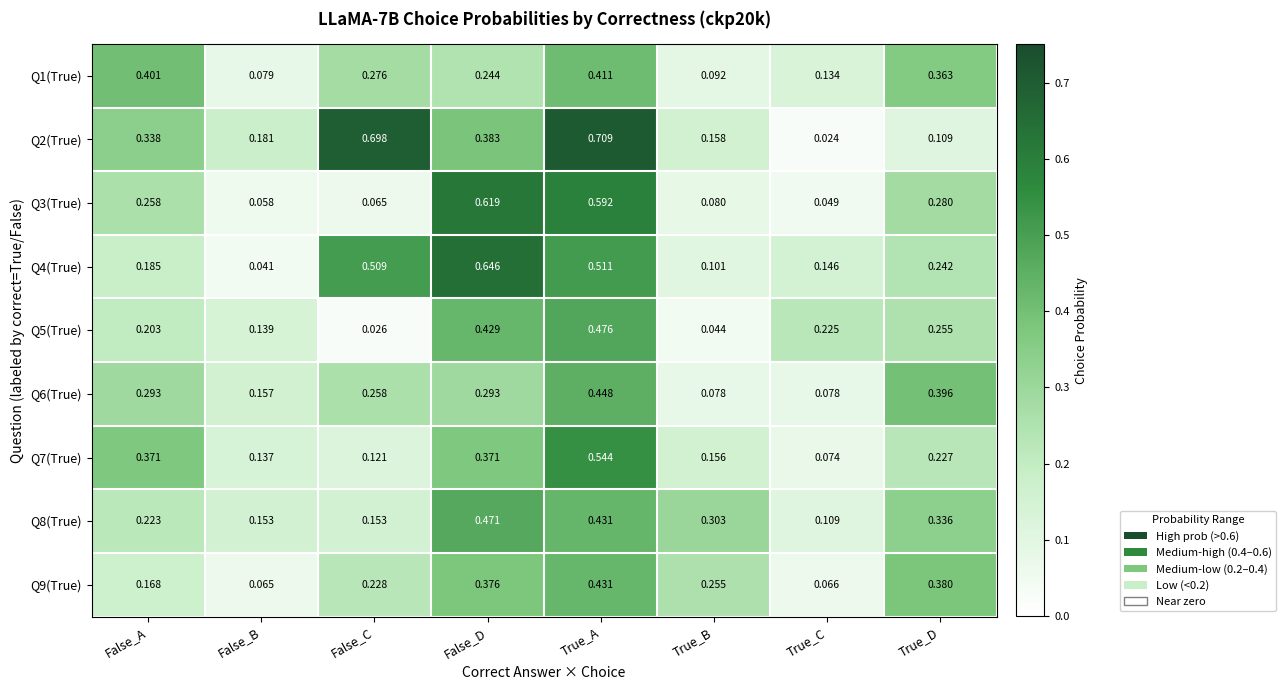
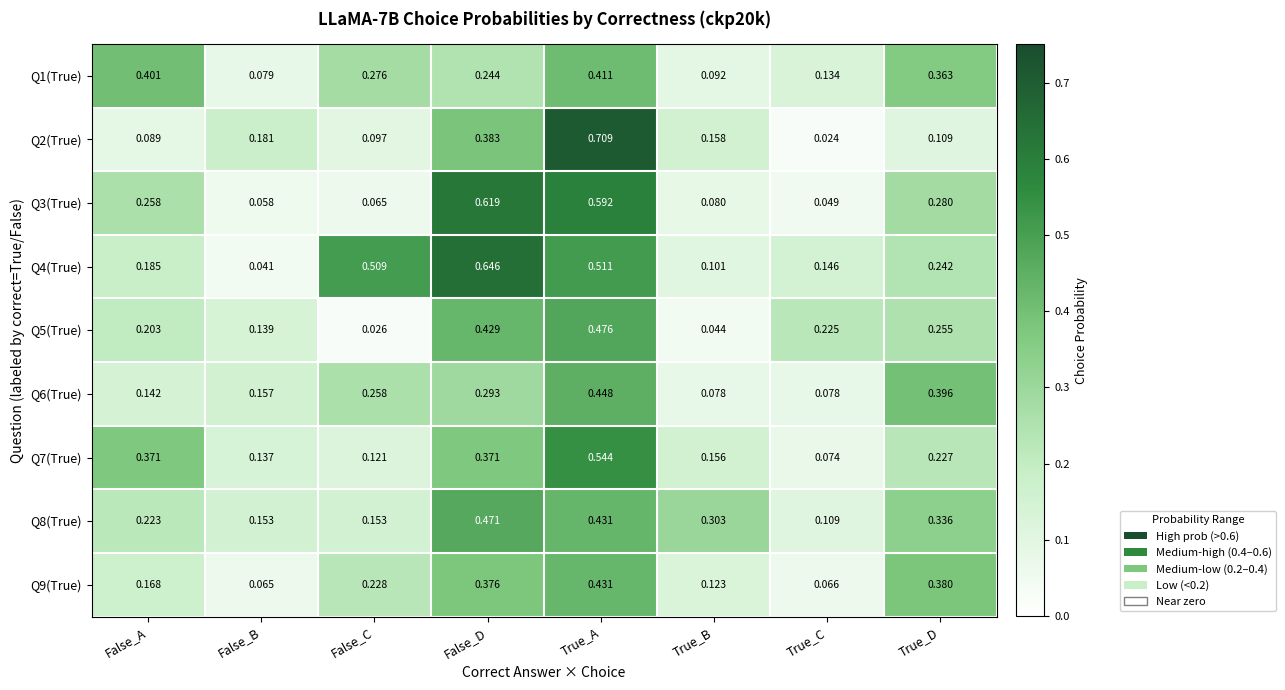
Q2(True), False_A: 0.338 -> 0.089
Q2(True), False_C: 0.698 -> 0.097
Q6(True), False_A: 0.293 -> 0.142
Q9(True), True_B: 0.255 -> 0.123
